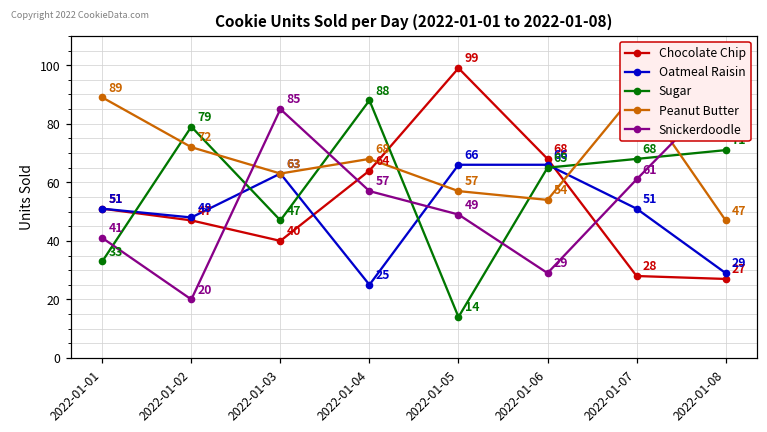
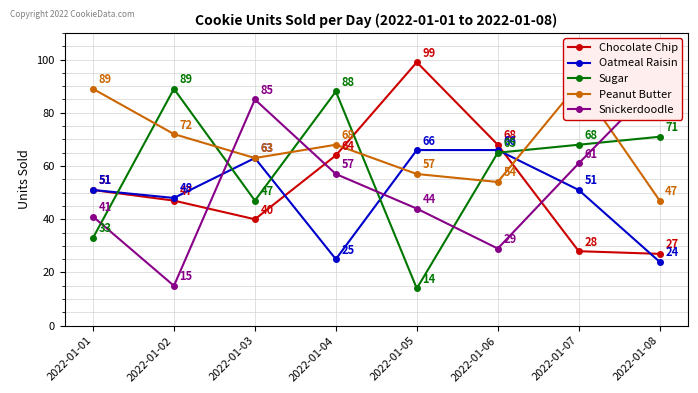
Sugar, 2022-01-02: 79 -> 89
Snickerdoodle, 2022-01-02: 20 -> 15
Snickerdoodle, 2022-01-05: 49 -> 44
Oatmeal Raisin, 2022-01-08: 29 -> 24
